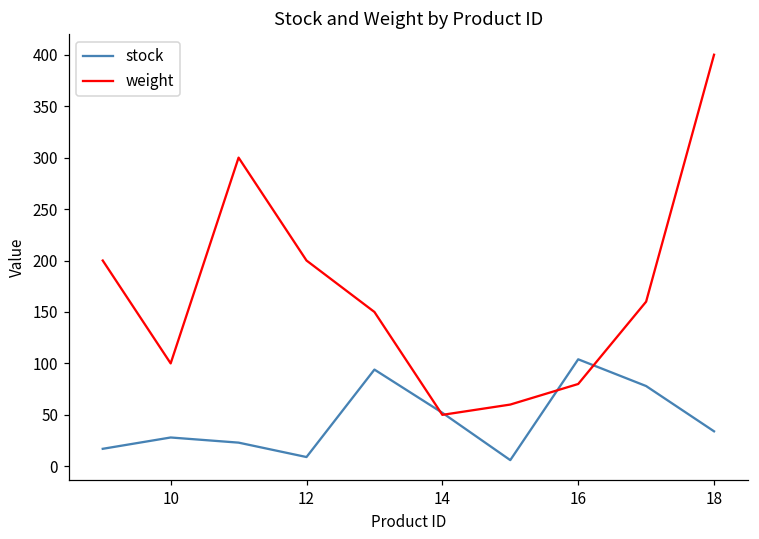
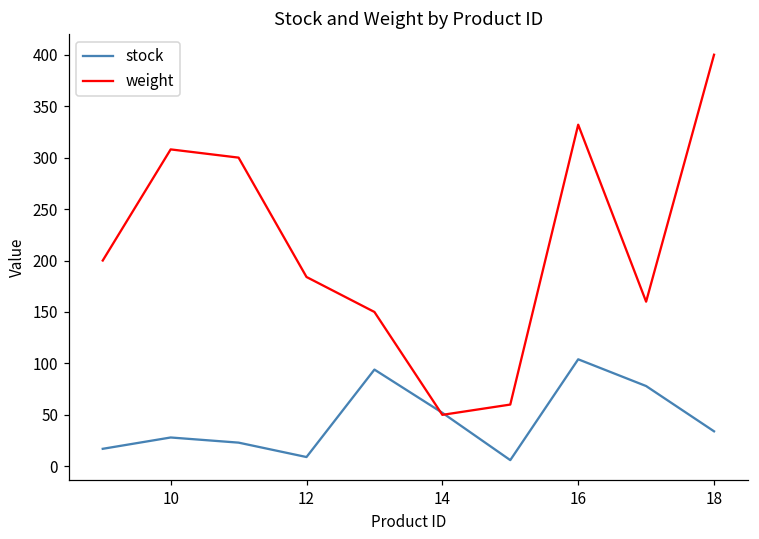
weight, 10: 100 -> 310
weight, 12: 200 -> 180
weight, 16: 80 -> 330
